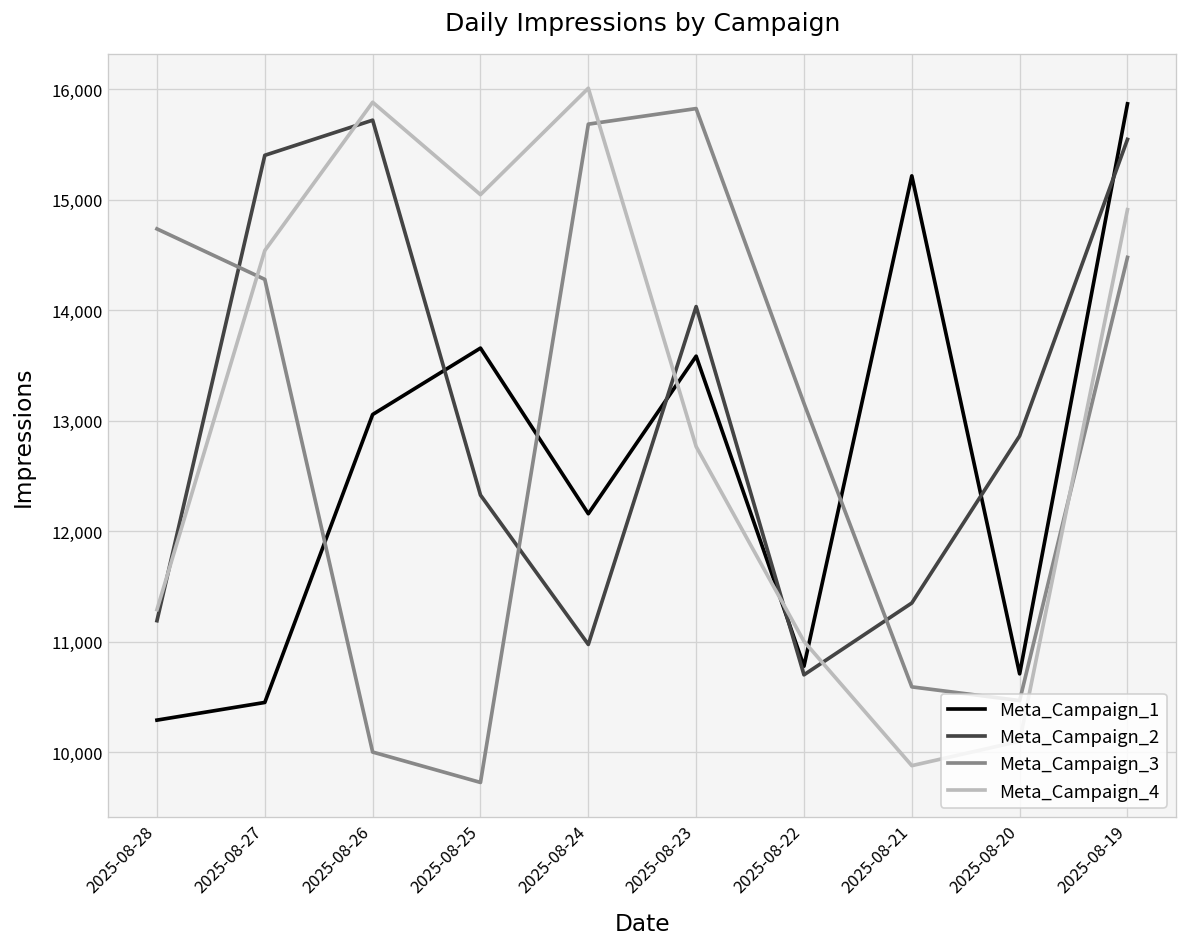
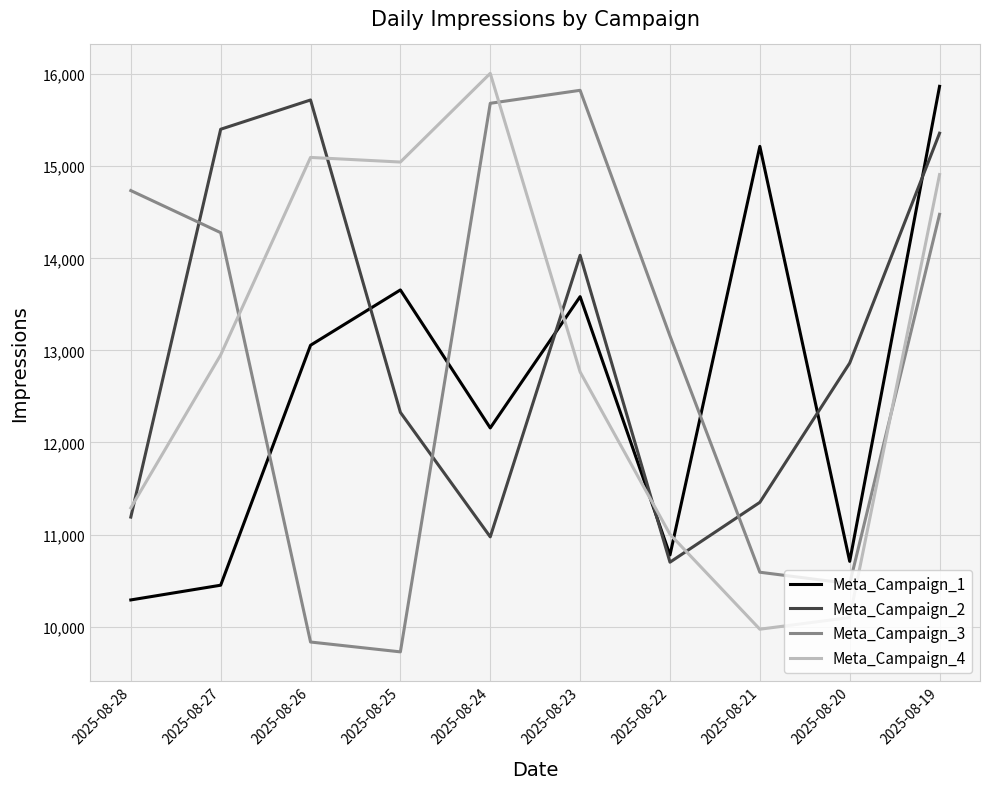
Meta_Campaign_4, 2025-08-27: 14,500 -> 13,000
Meta_Campaign_3, 2025-08-26: 10,000 -> 9,800
Meta_Campaign_4, 2025-08-26: 15,900 -> 15,100
Meta_Campaign_4, 2025-08-21: 9,900 -> 10,000
Meta_Campaign_2, 2025-08-19: 15,500 -> 15,400
